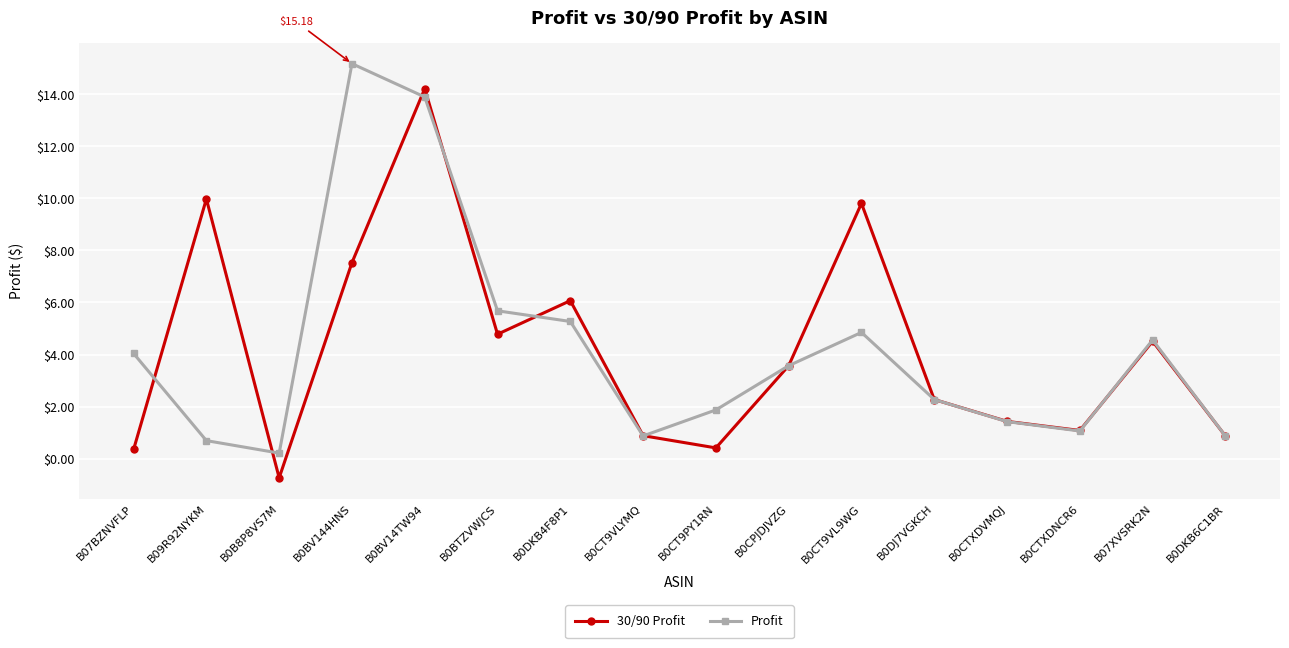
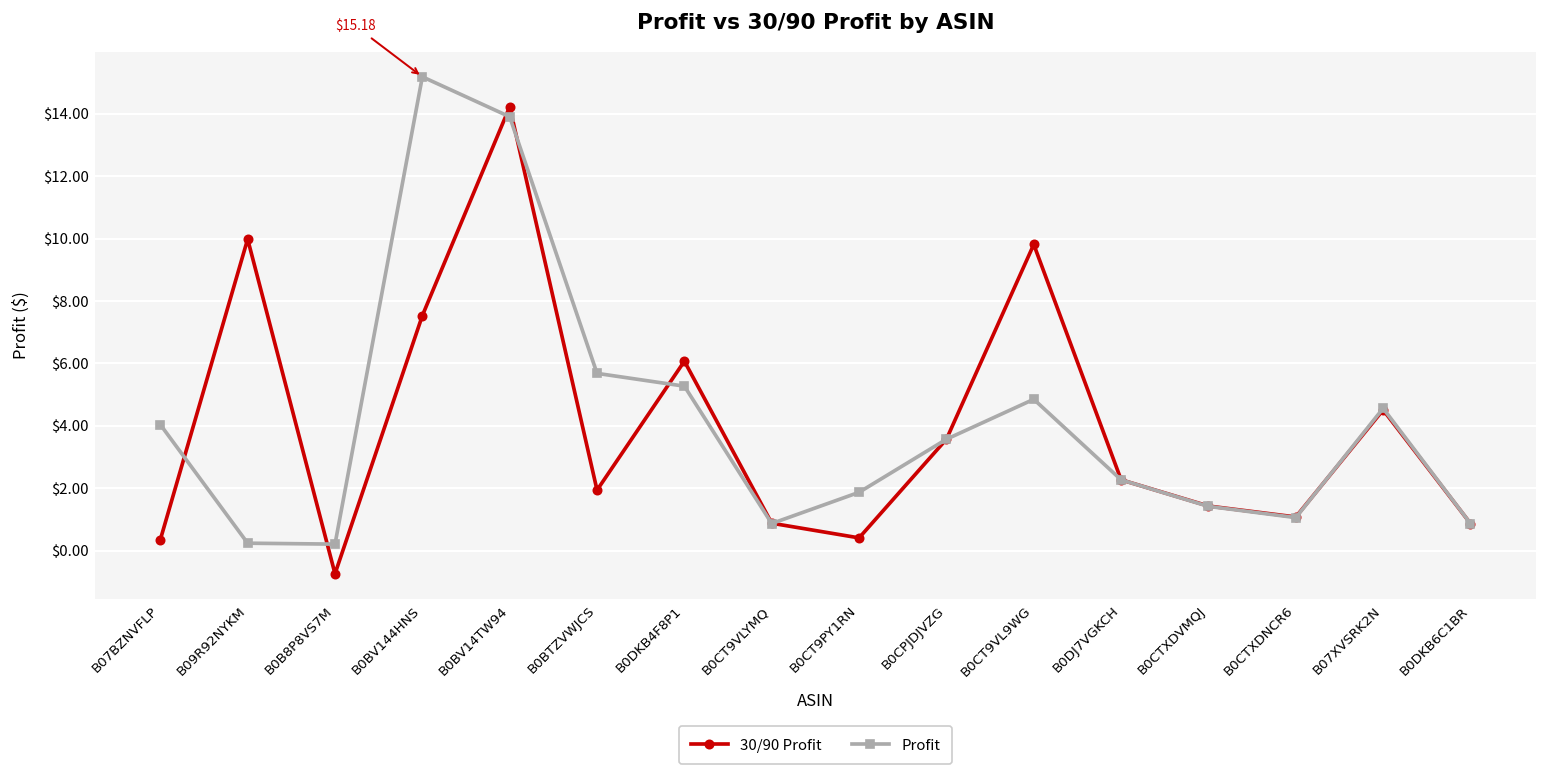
Profit, B09R92NYKM: $0.7 -> $0.2
30/90 Profit, B0BTZVWJCS: $4.8 -> $1.9
